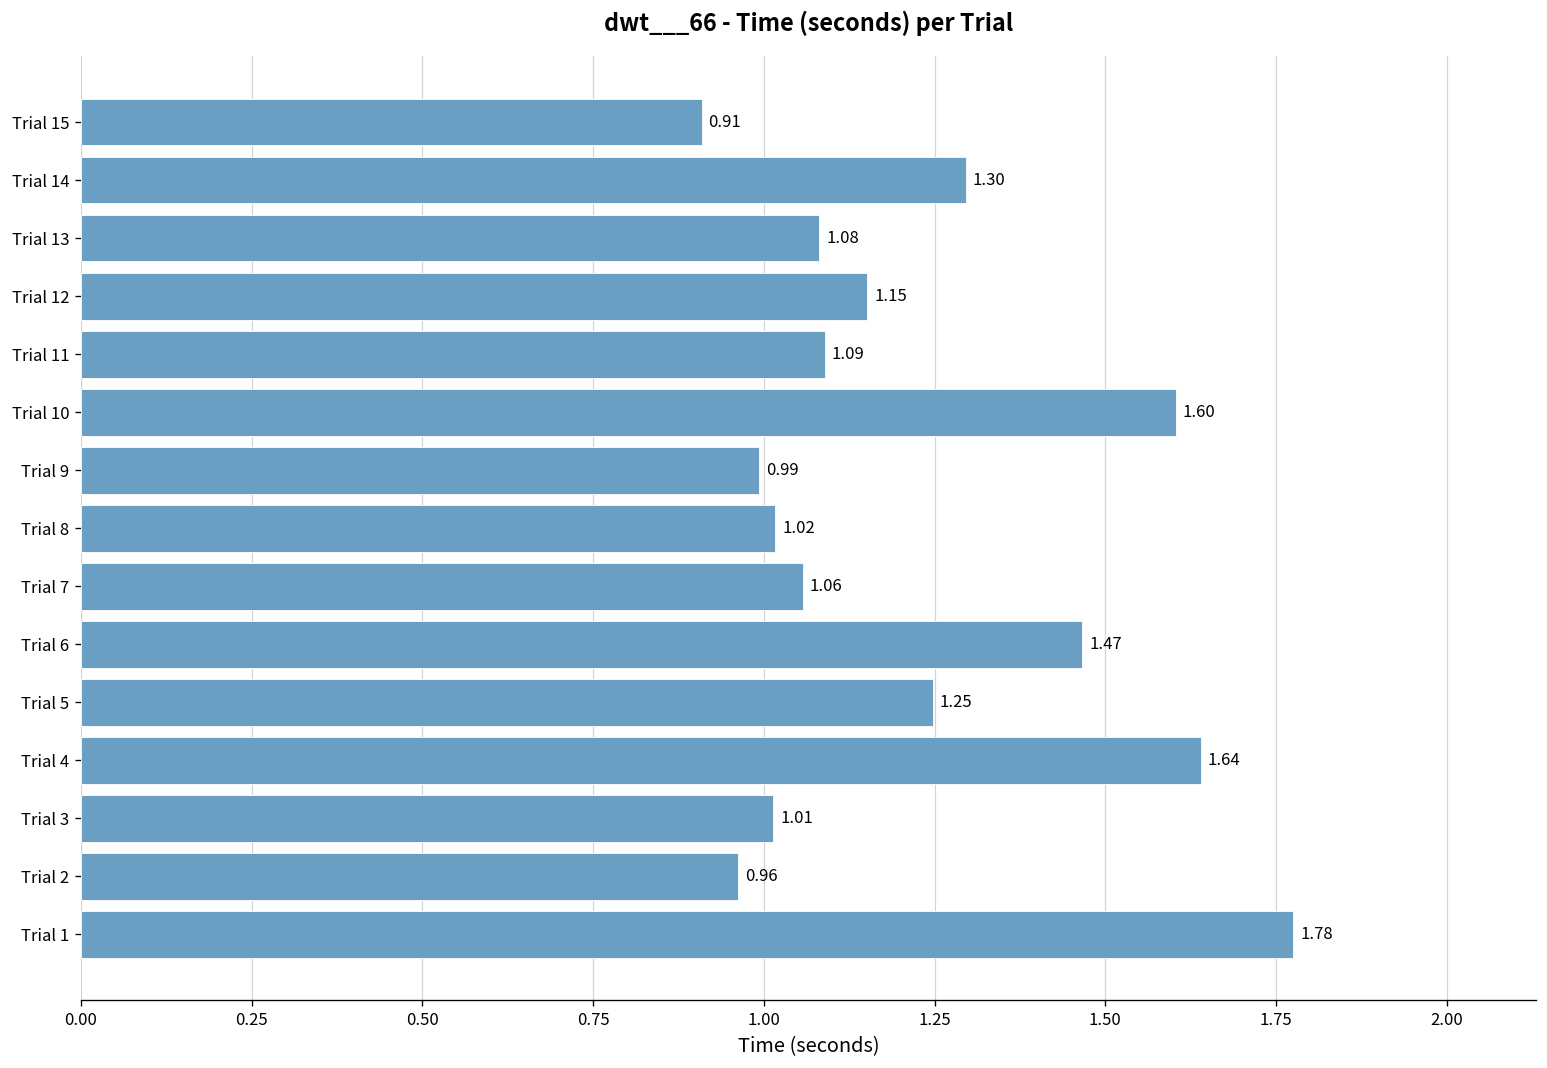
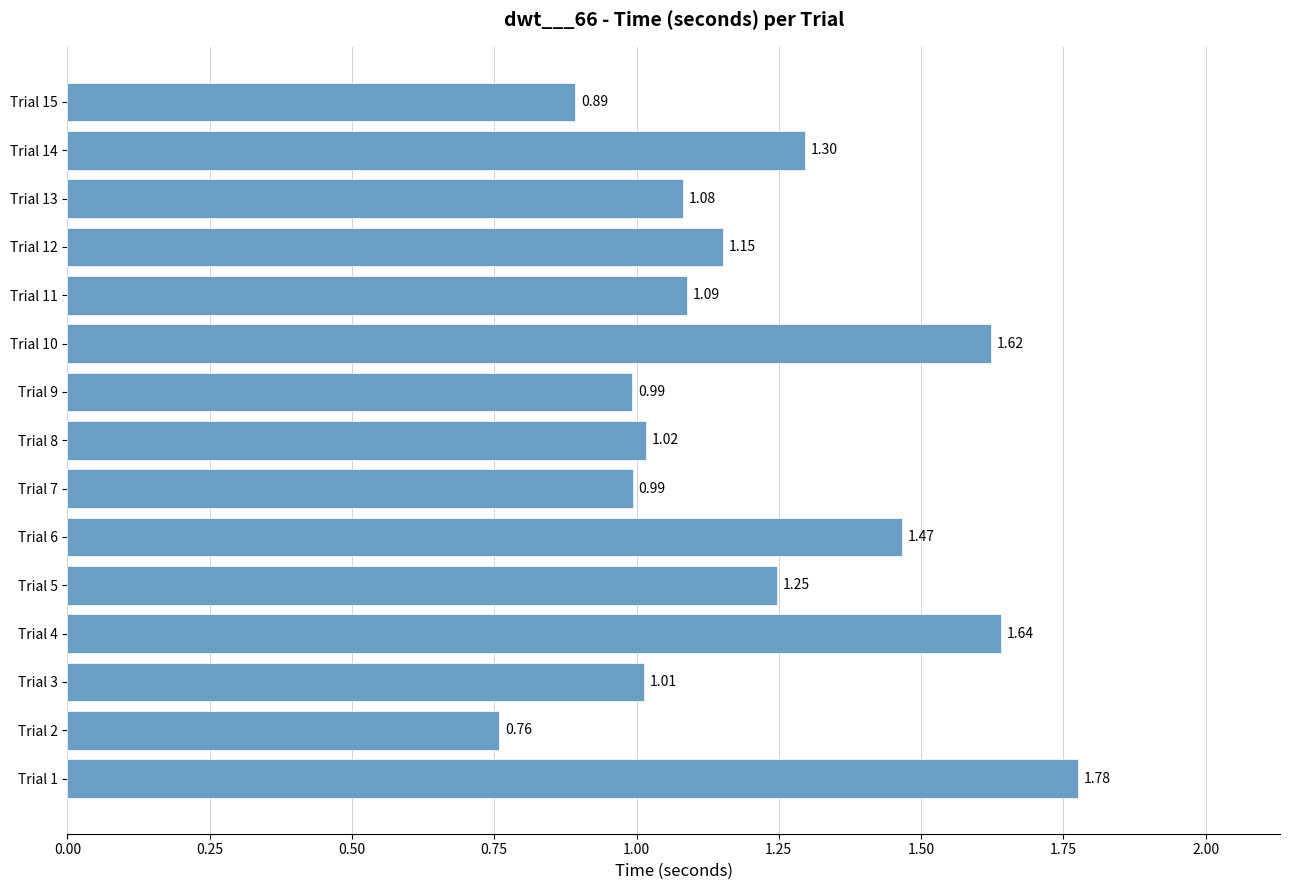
Trial 15: 0.91 -> 0.89
Trial 10: 1.60 -> 1.62
Trial 7: 1.06 -> 0.99
Trial 2: 0.96 -> 0.76
